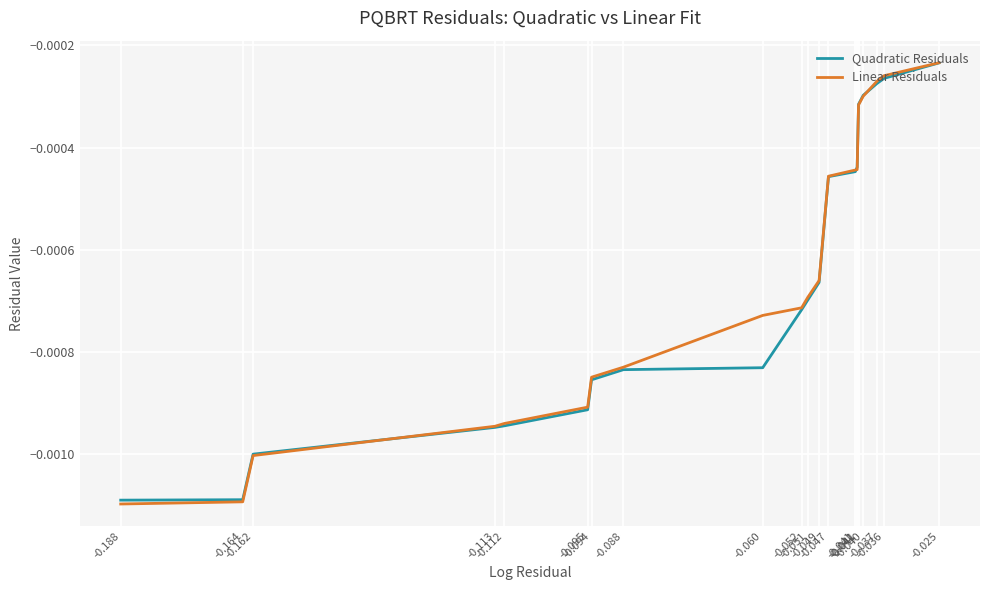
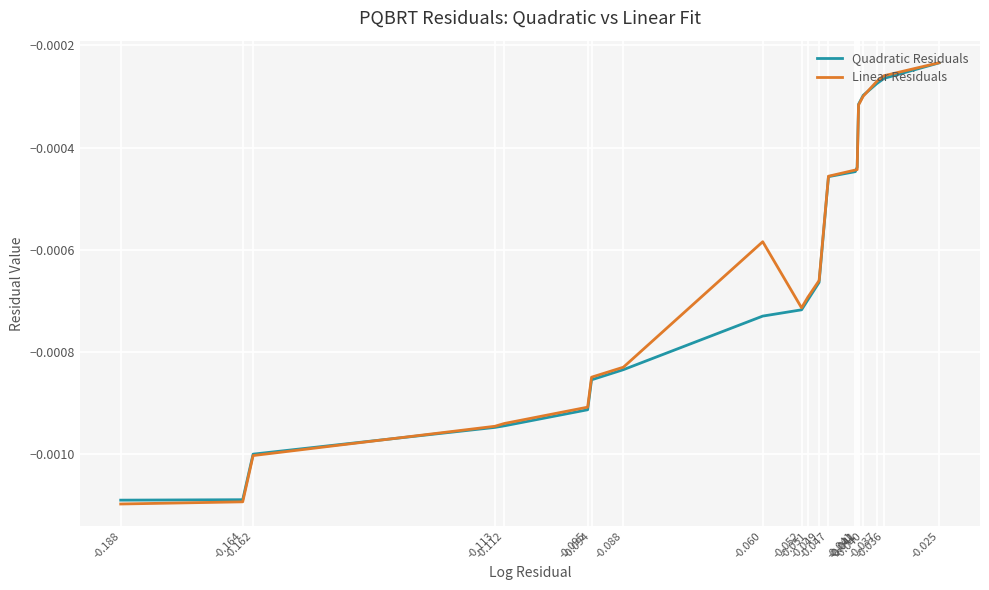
Quadratic Residuals, -0.060: -0.00083 -> -0.00073
Linear Residuals, -0.060: -0.00073 -> -0.00058
